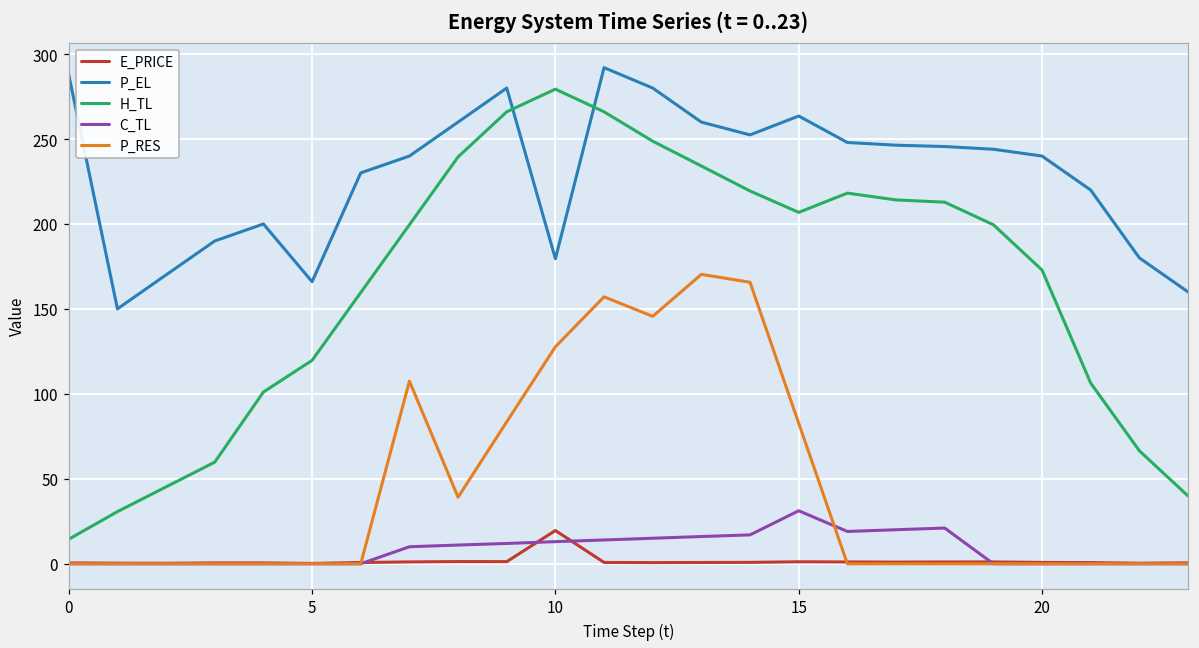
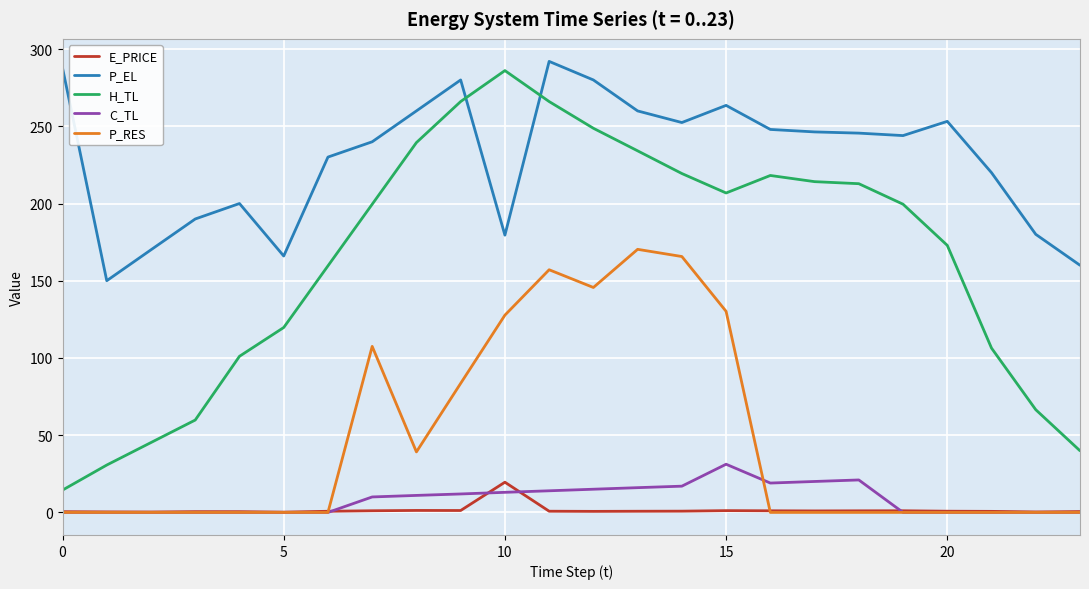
H_TL, 10: 279 -> 286
P_RES, 15: 83 -> 130
P_EL, 20: 240 -> 253
